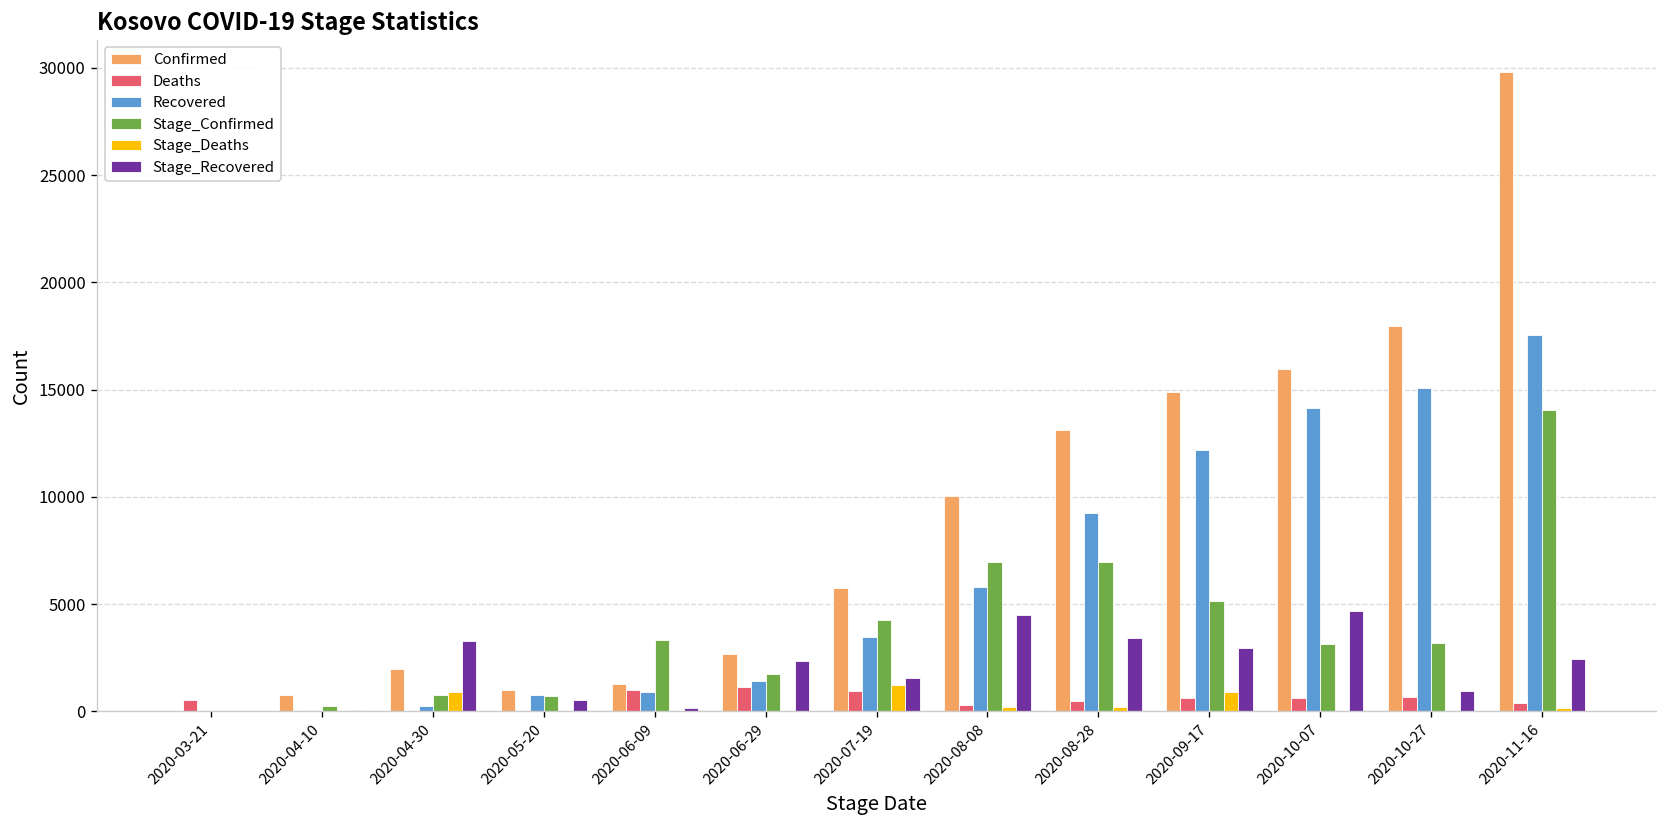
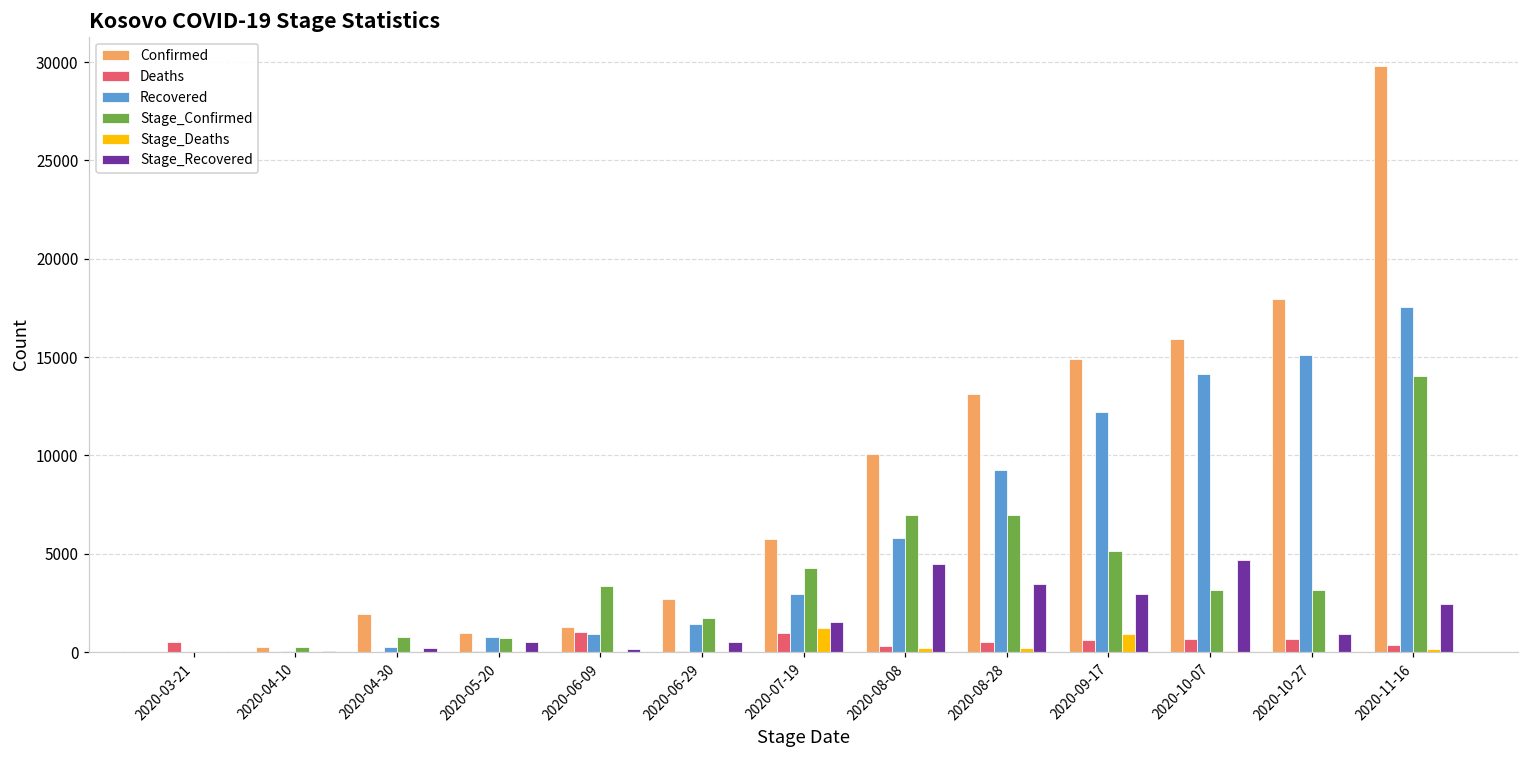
Confirmed, 2020-04-10: 800 -> 300
Stage_Deaths, 2020-04-30: 900 -> 0
Stage_Recovered, 2020-04-30: 3300 -> 200
Deaths, 2020-06-29: 1100 -> 0
Stage_Recovered, 2020-06-29: 2300 -> 500
Recovered, 2020-07-19: 3500 -> 3000
